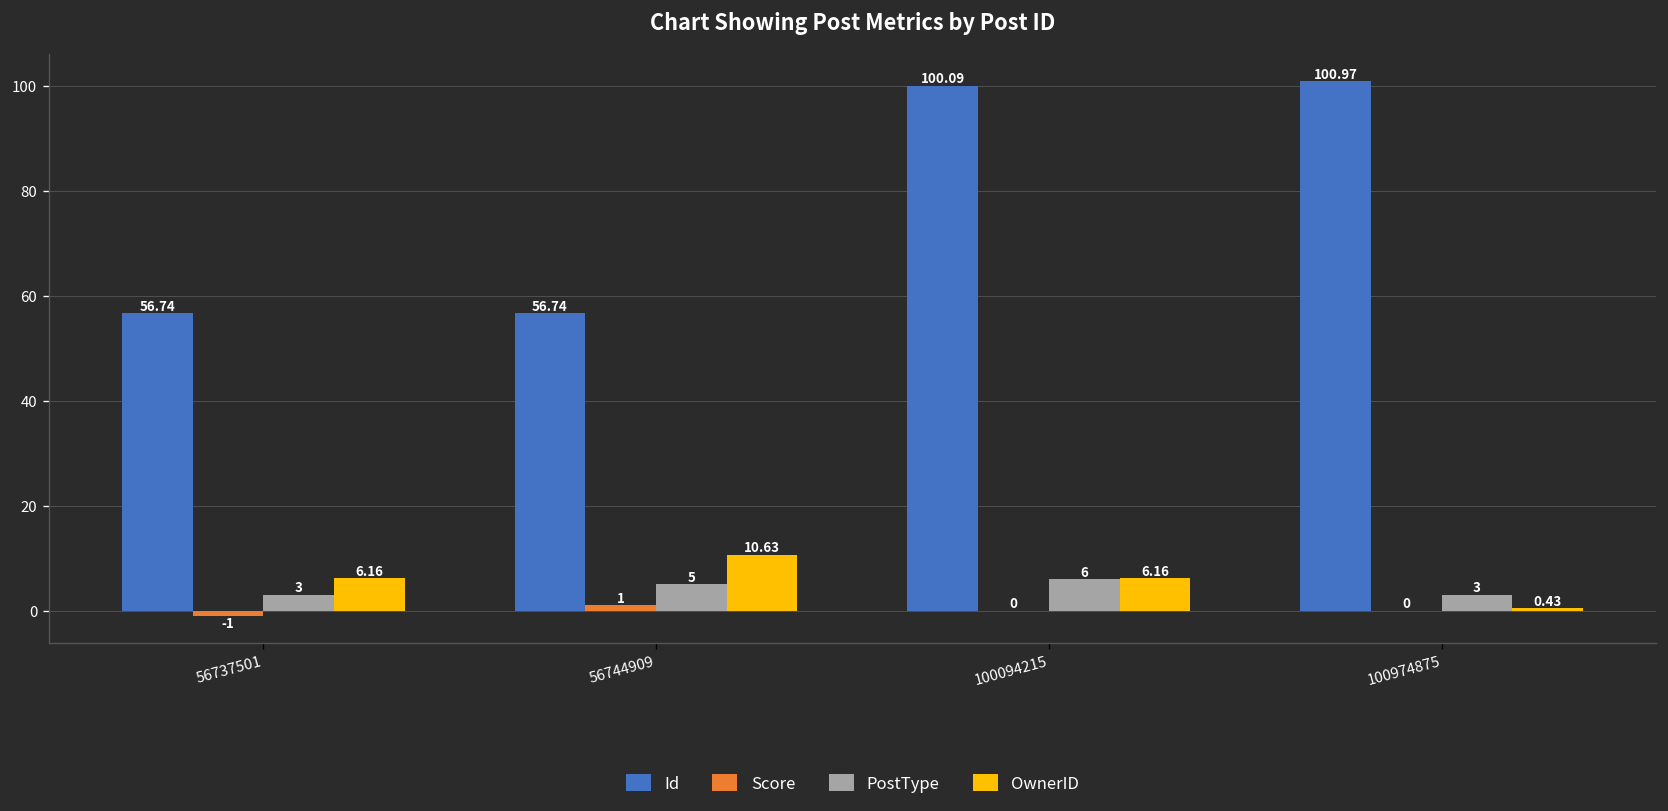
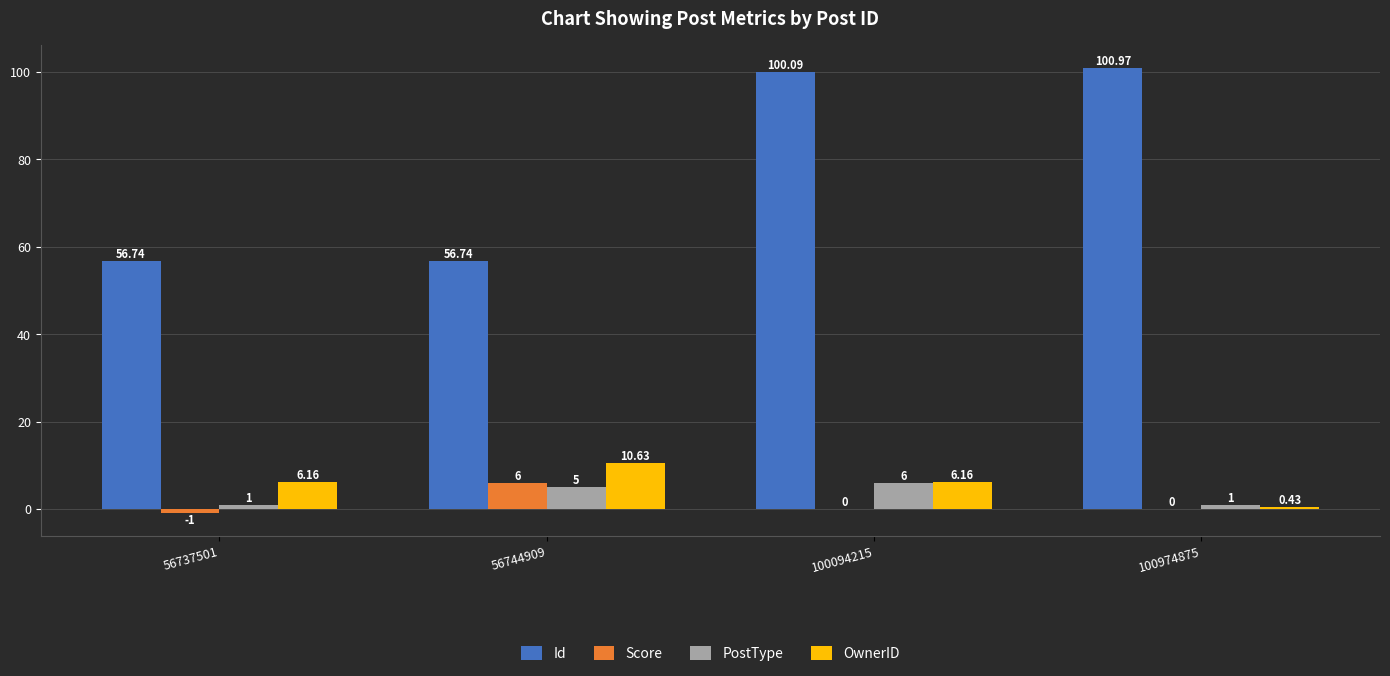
PostType, 56737501: 3 -> 1
Score, 56744909: 1 -> 6
PostType, 100974875: 3 -> 1
